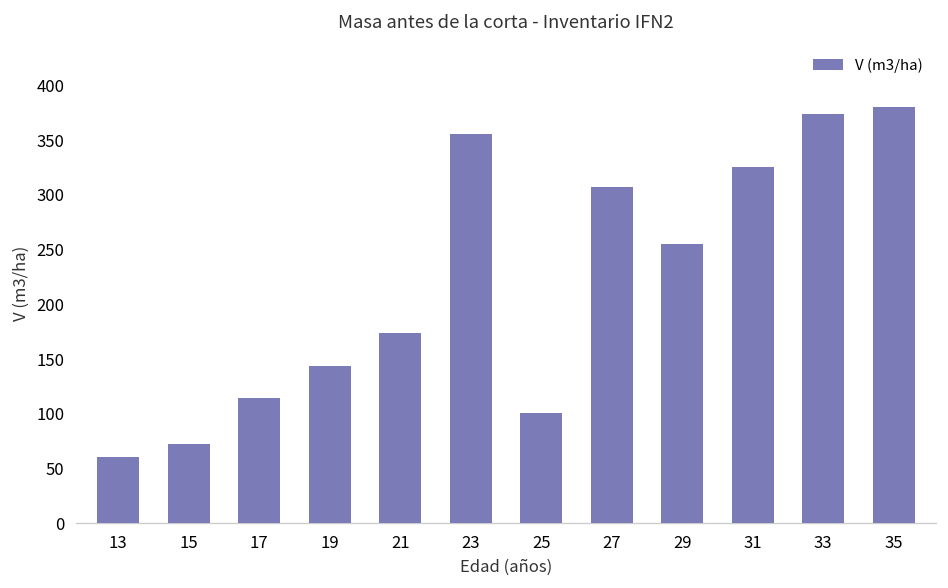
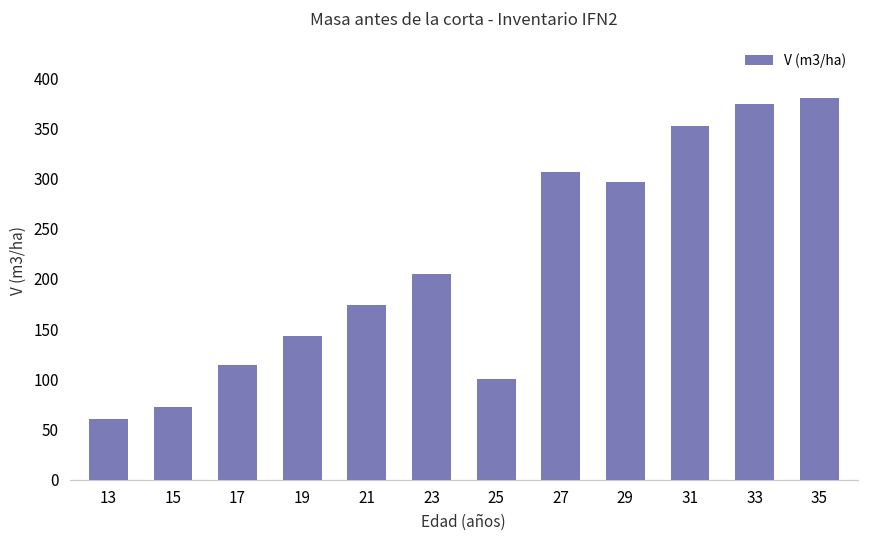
23: 360 -> 210
29: 250 -> 300
31: 330 -> 350
